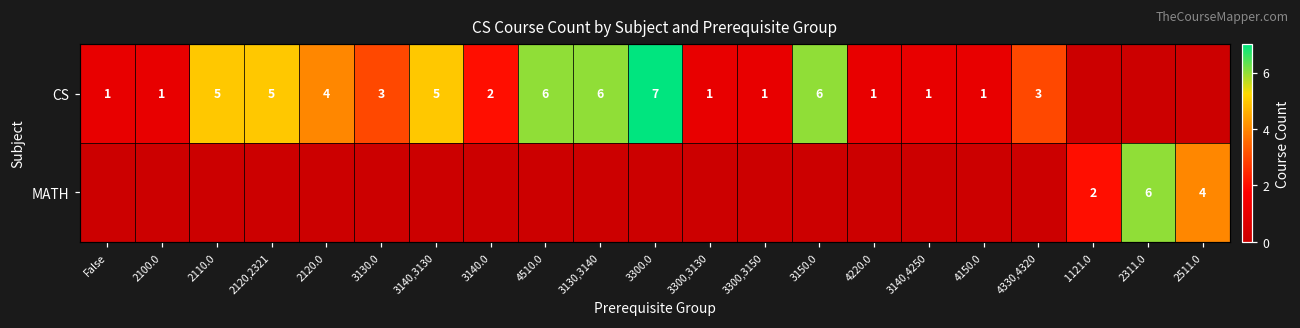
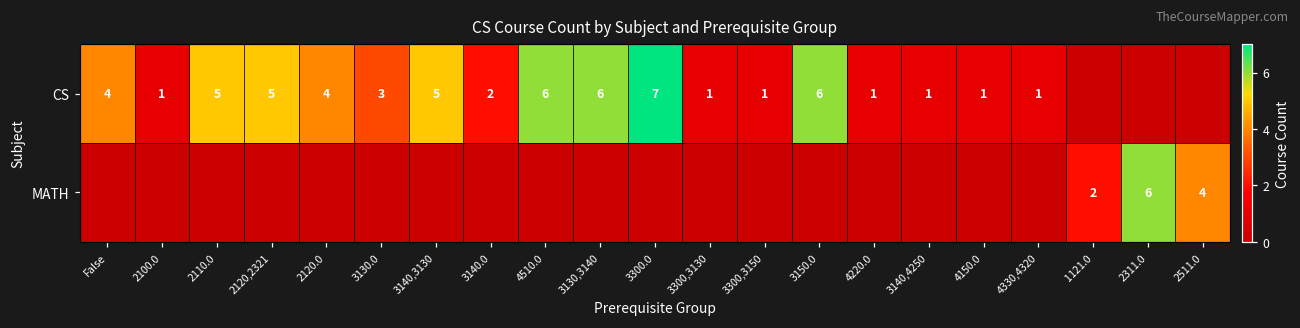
CS, False: 1 -> 4
CS, 4330,4320: 3 -> 1
